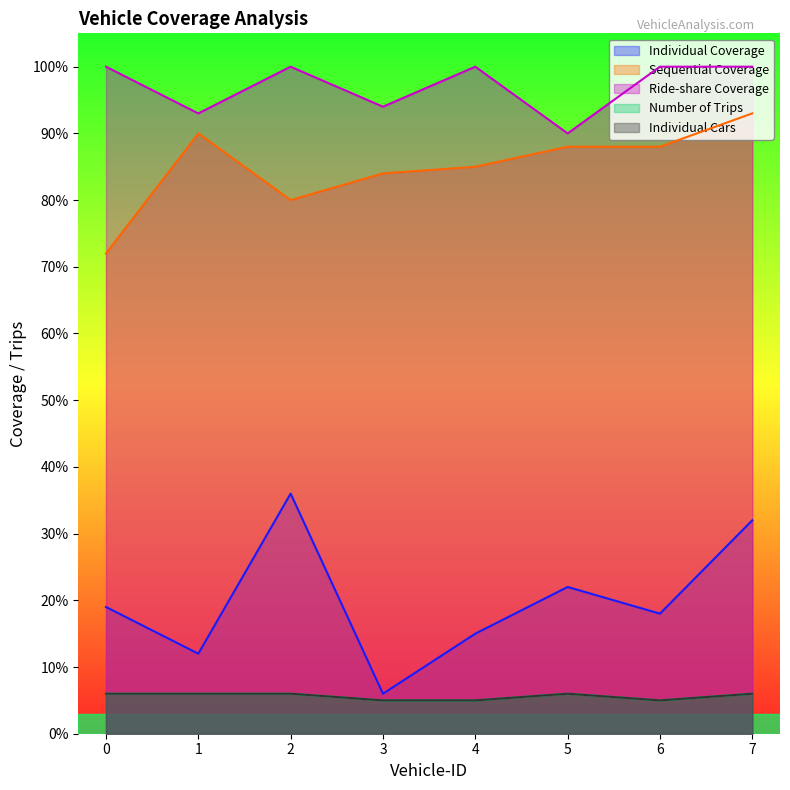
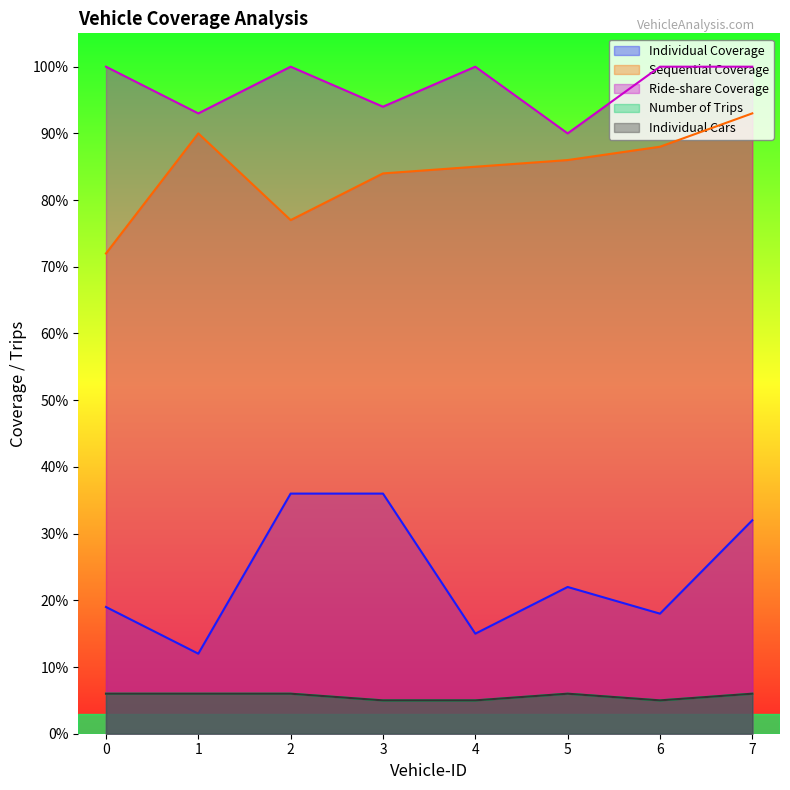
Sequential Coverage, 2: 80% -> 77%
Individual Coverage, 3: 6% -> 36%
Sequential Coverage, 5: 88% -> 86%
